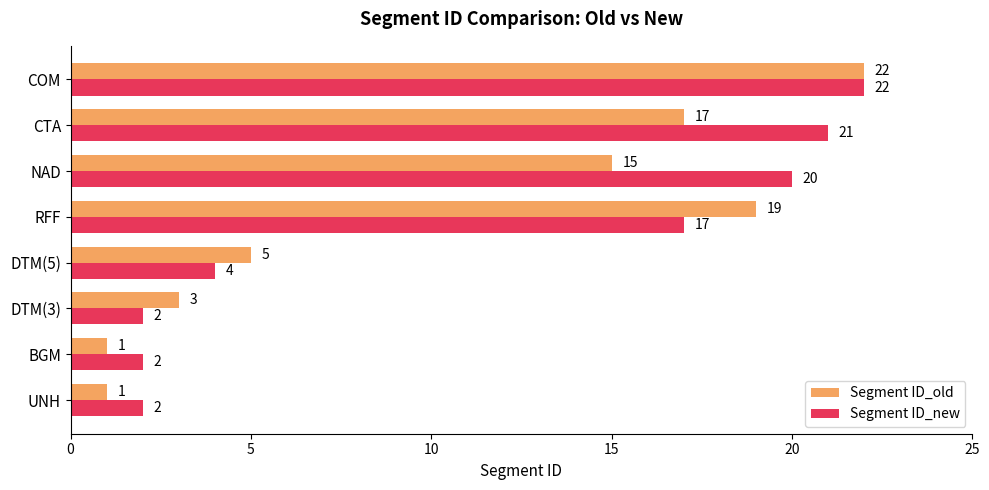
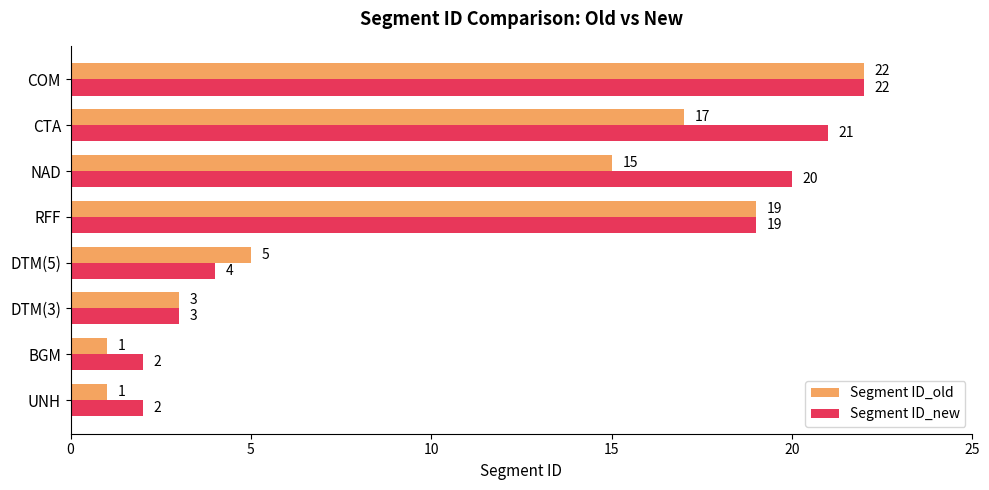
Segment ID_new, RFF: 17 -> 19
Segment ID_new, DTM(3): 2 -> 3
